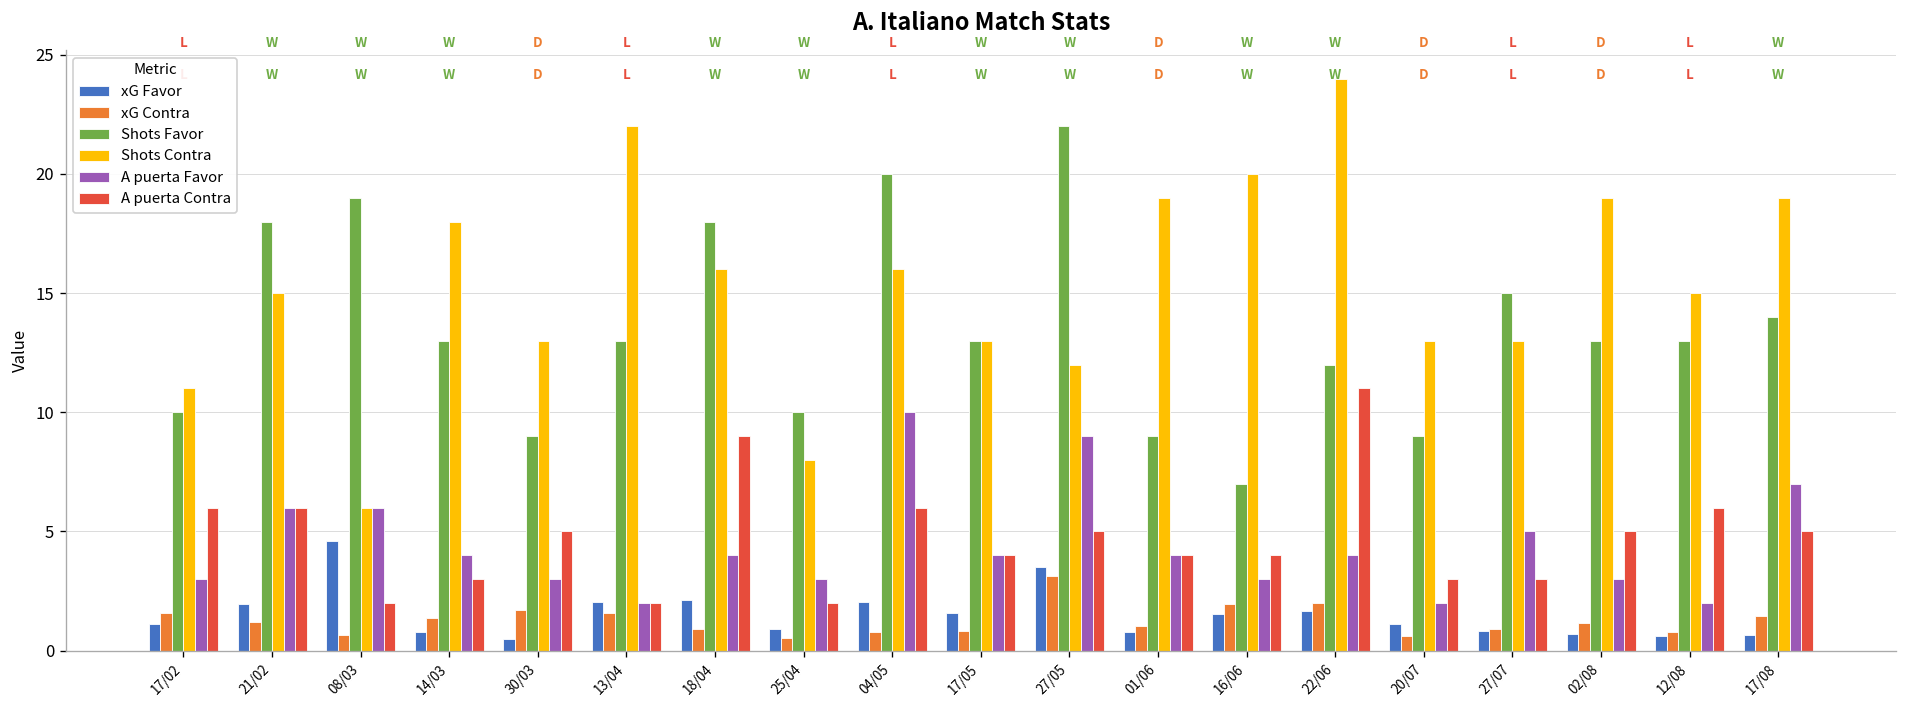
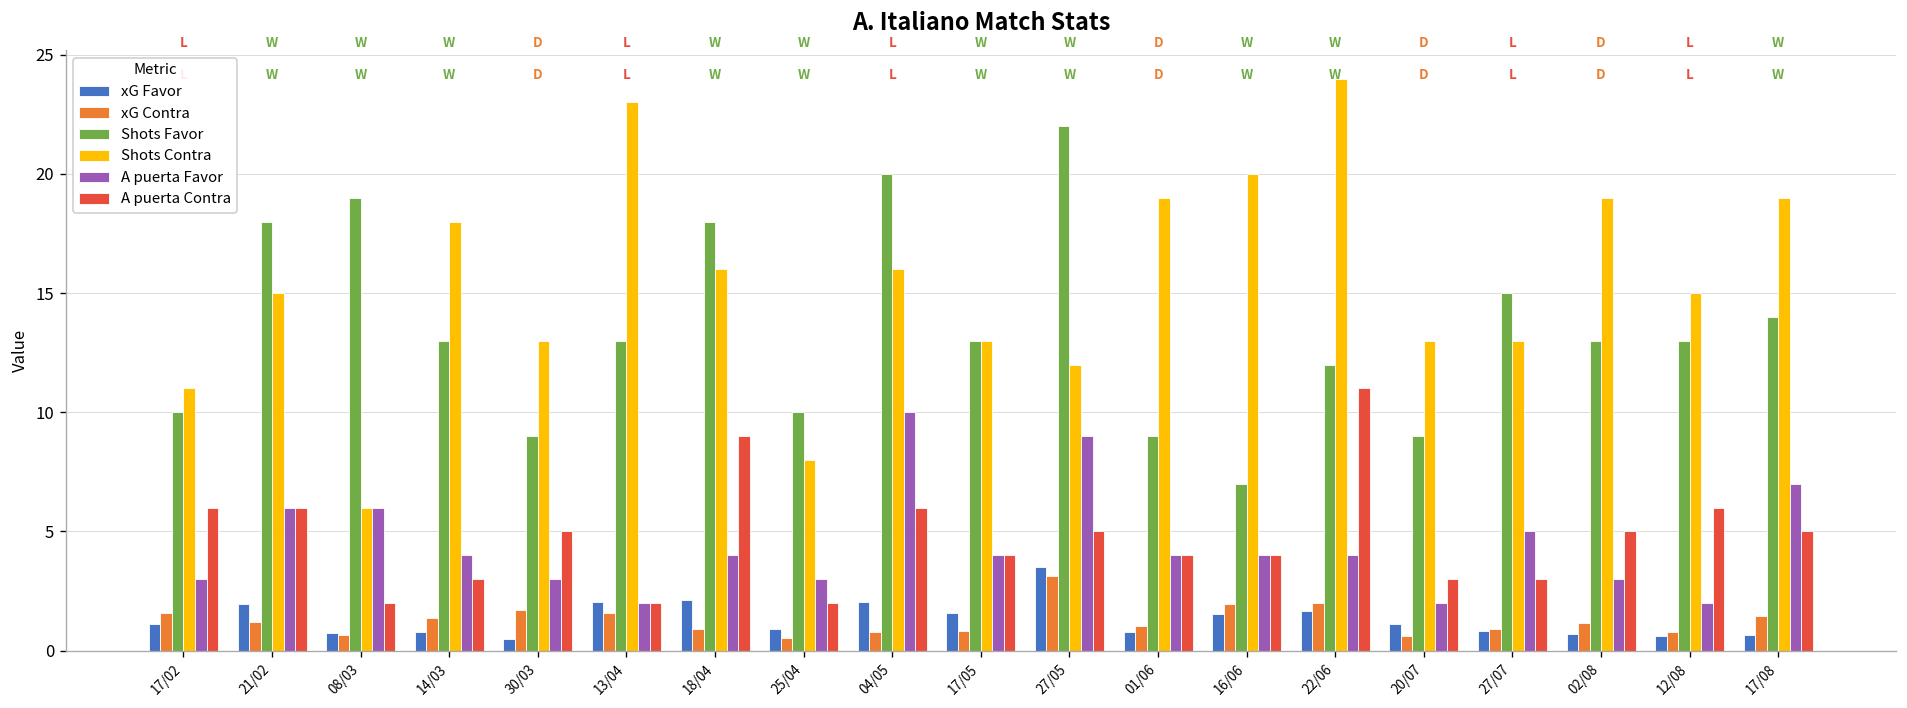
xG Favor, 08/03: 4.6 -> 0.7
Shots Contra, 13/04: 22 -> 23
A puerta Favor, 16/06: 3 -> 4
